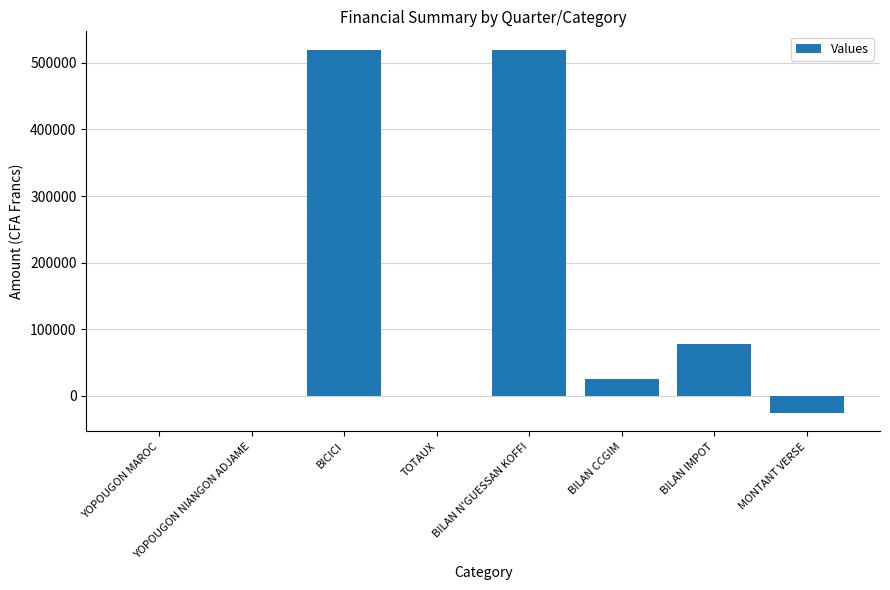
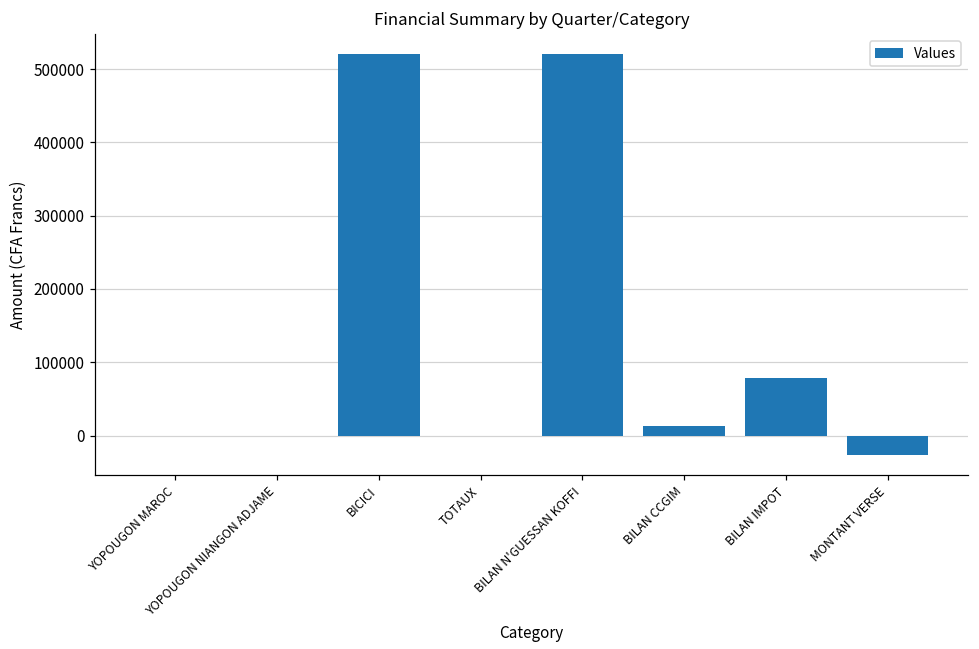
BILAN CCGIM: 30000 -> 10000
